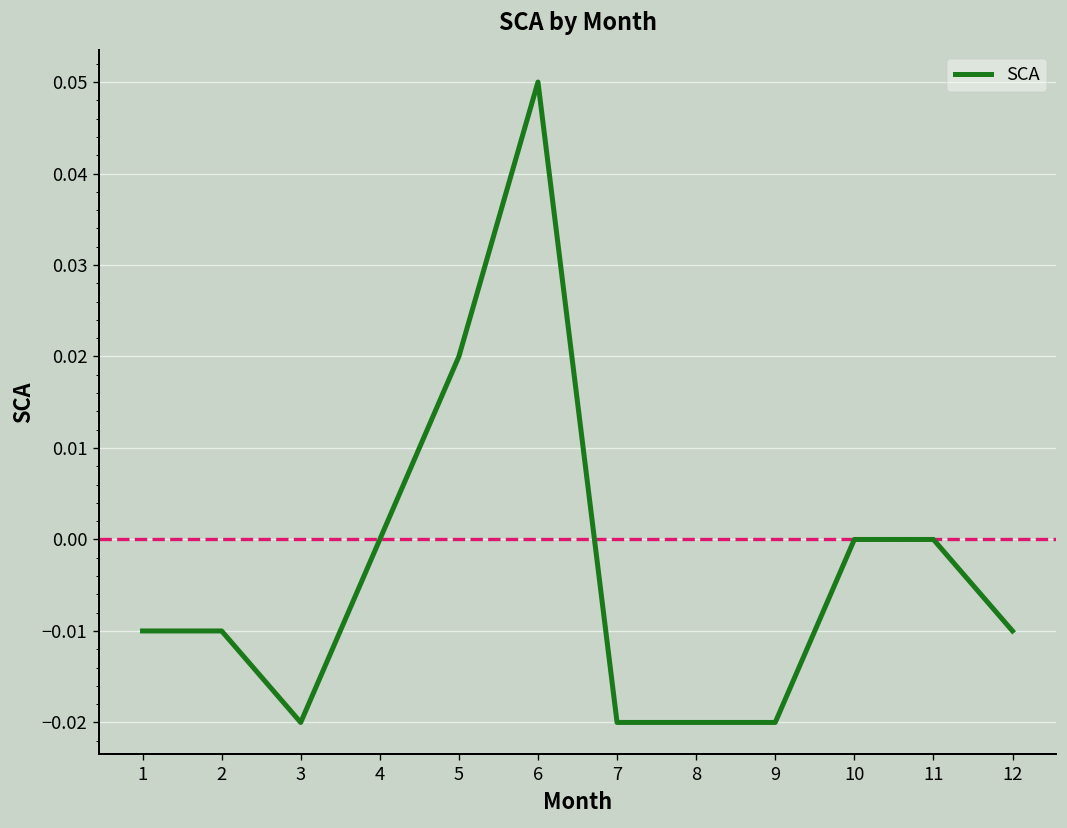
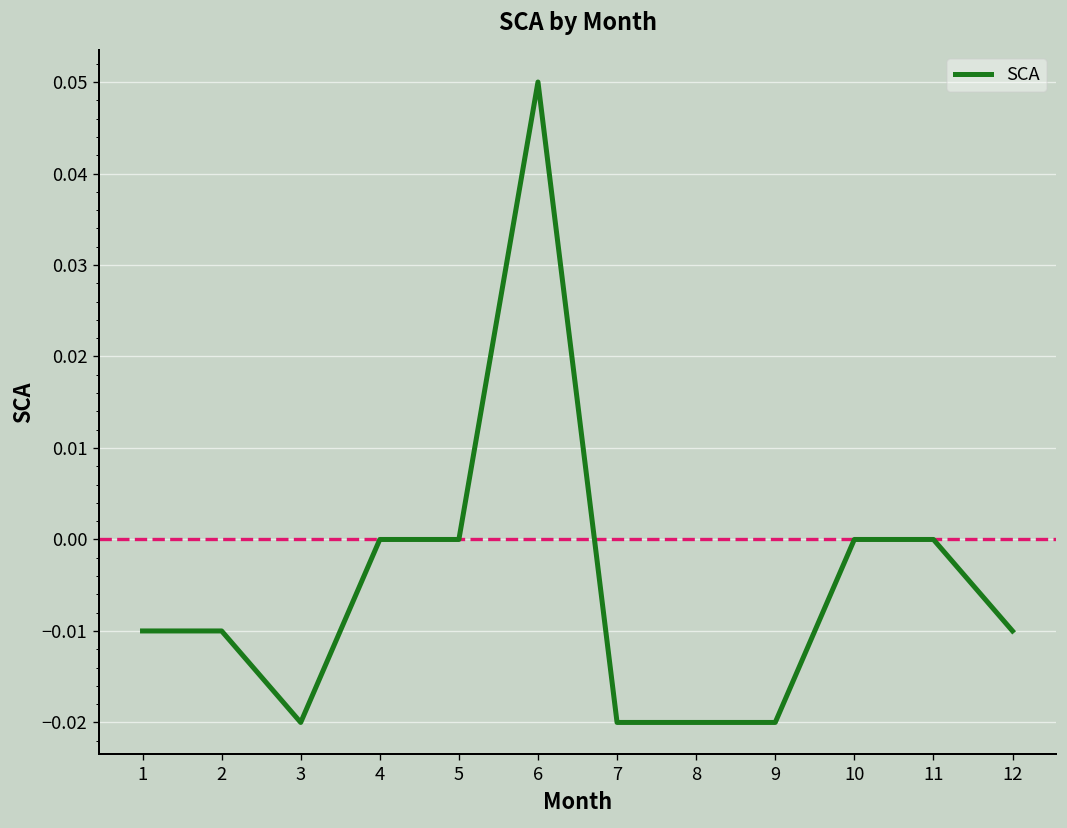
5: 0.02 -> 0.00
